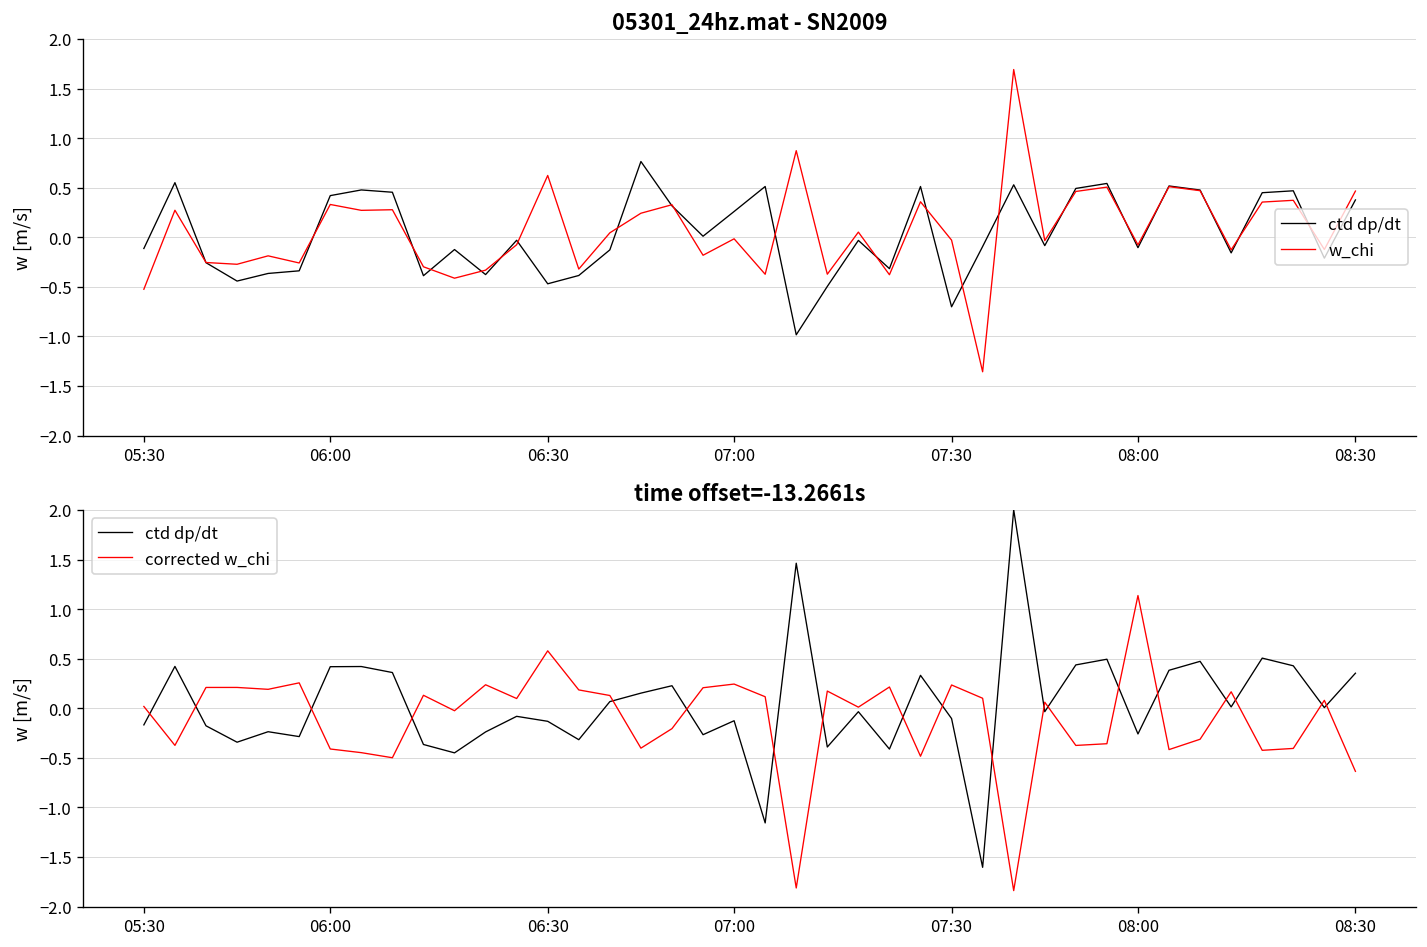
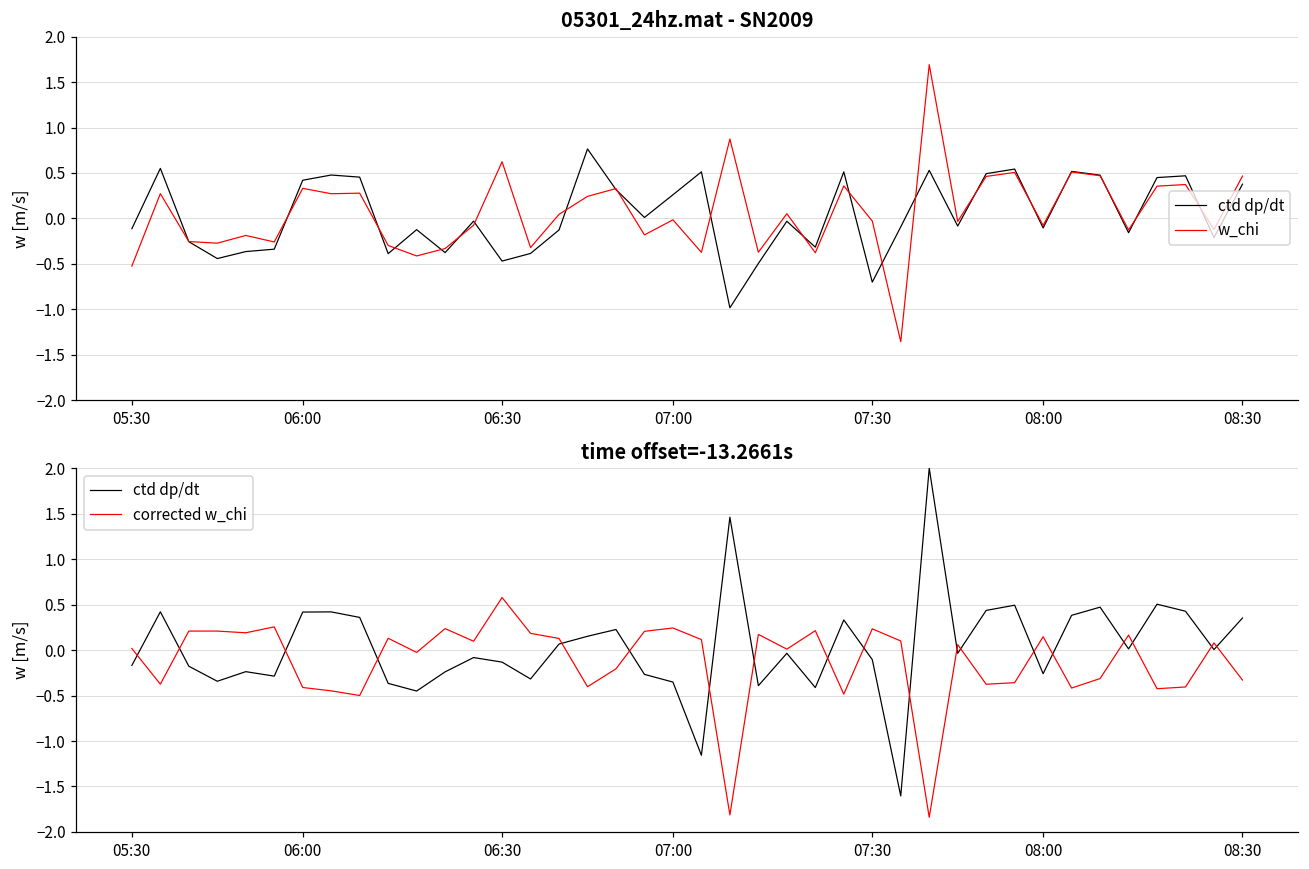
time offset=-13.2661s, ctd dp/dt, 07:00: -0.1 -> -0.4
time offset=-13.2661s, corrected w_chi, 08:00: 1.1 -> 0.1
time offset=-13.2661s, corrected w_chi, 08:30: -0.6 -> -0.3
